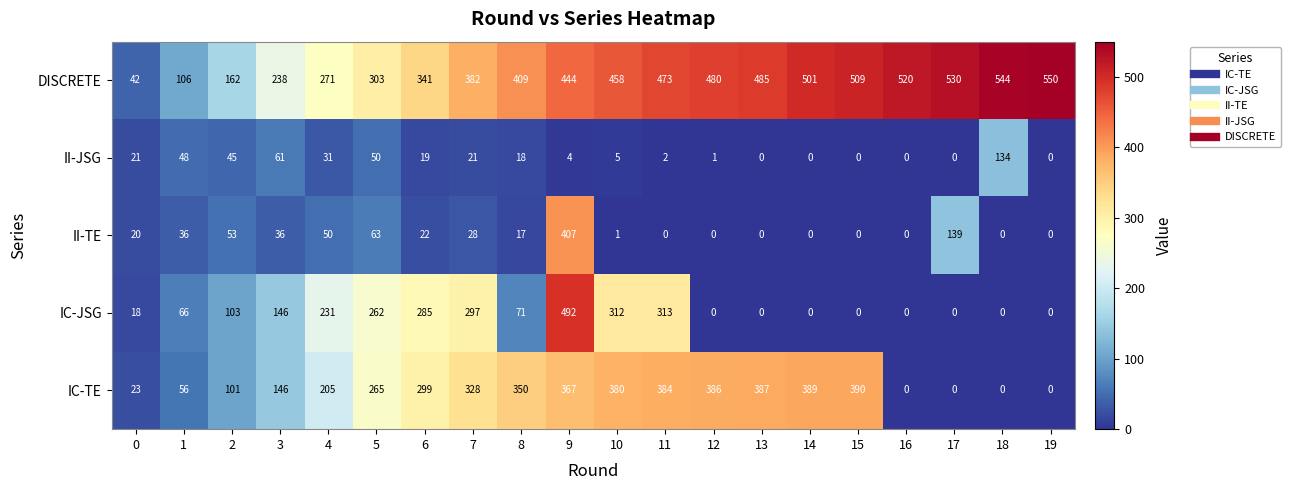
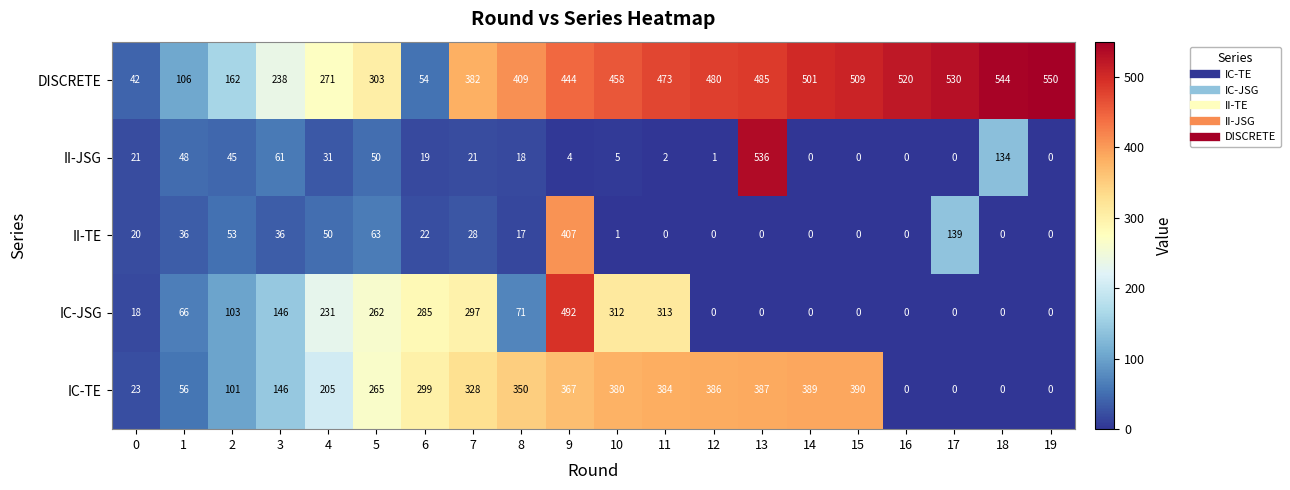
DISCRETE, 6: 341 -> 54
II-JSG, 13: 0 -> 536
